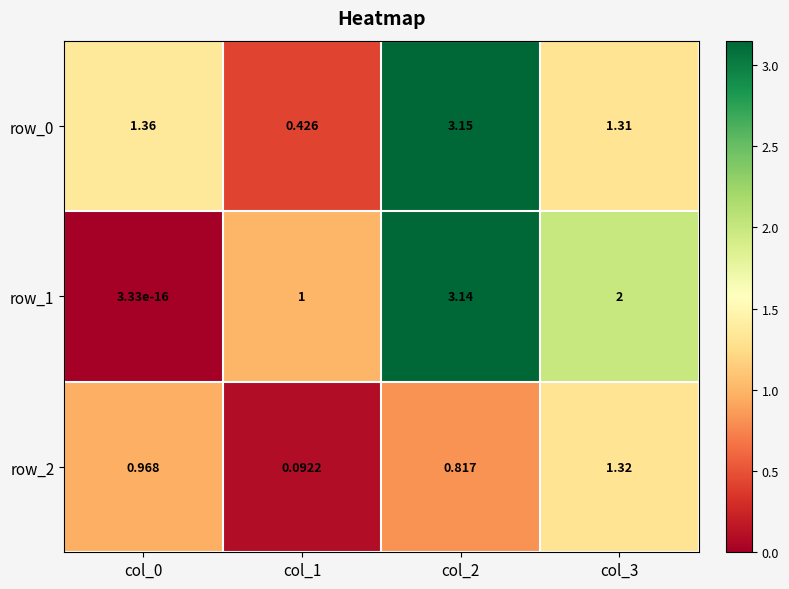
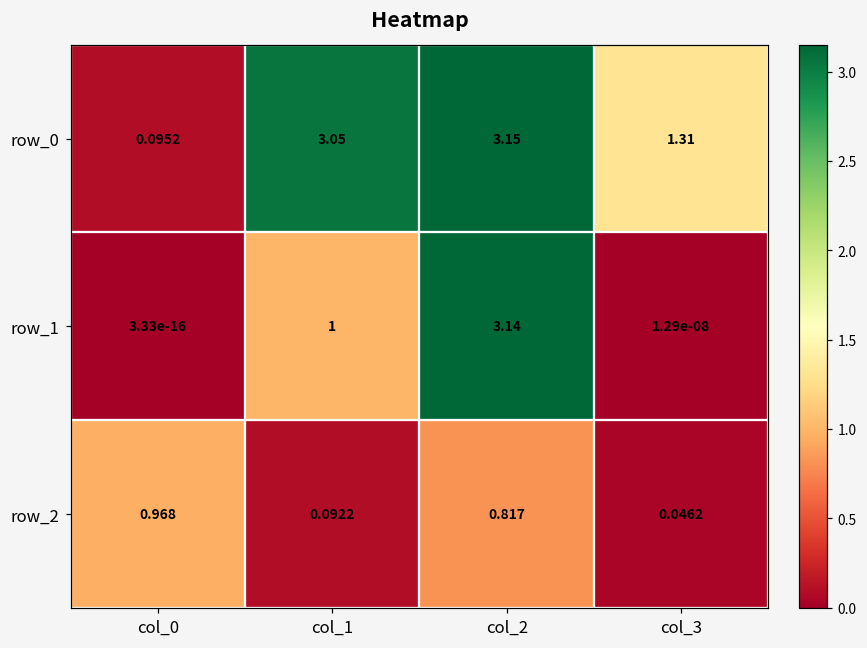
row_0, col_0: 1.36 -> 0.0952
row_0, col_1: 0.426 -> 3.05
row_1, col_3: 2 -> 1.29e-08
row_2, col_3: 1.32 -> 0.0462
